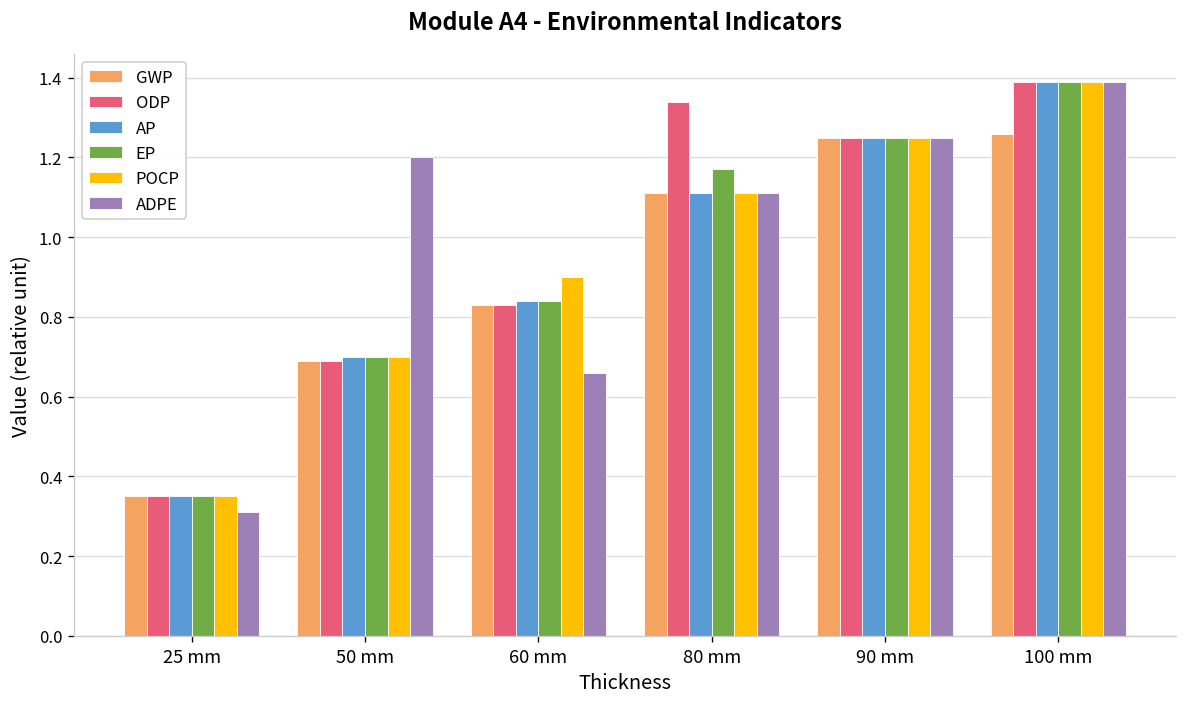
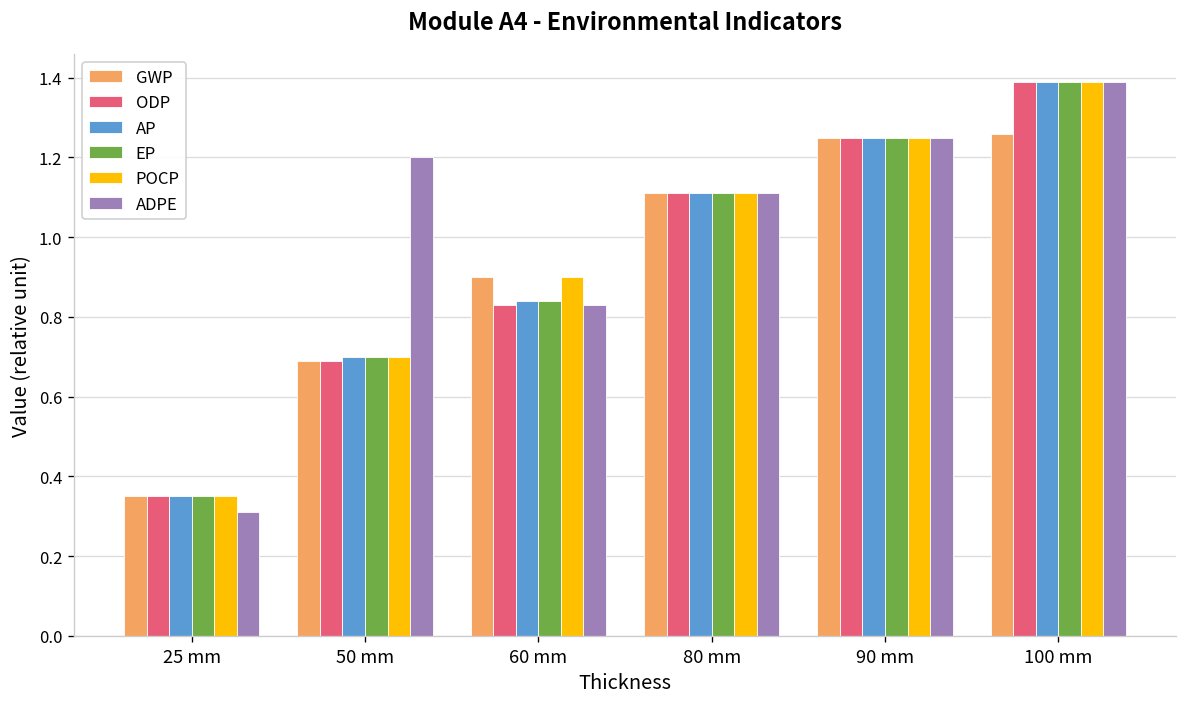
GWP, 60 mm: 0.83 -> 0.90
ADPE, 60 mm: 0.66 -> 0.83
ODP, 80 mm: 1.34 -> 1.11
EP, 80 mm: 1.17 -> 1.11
